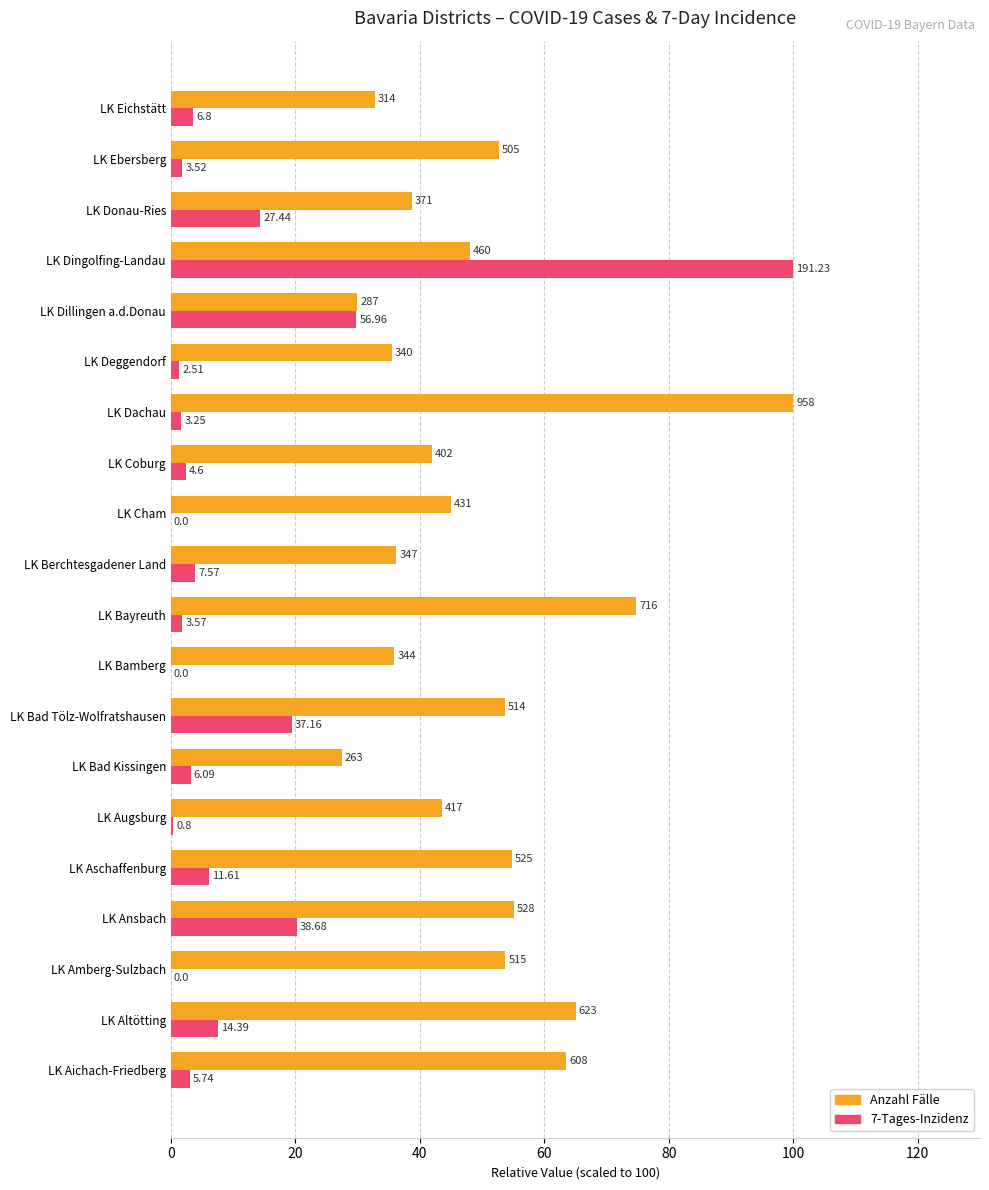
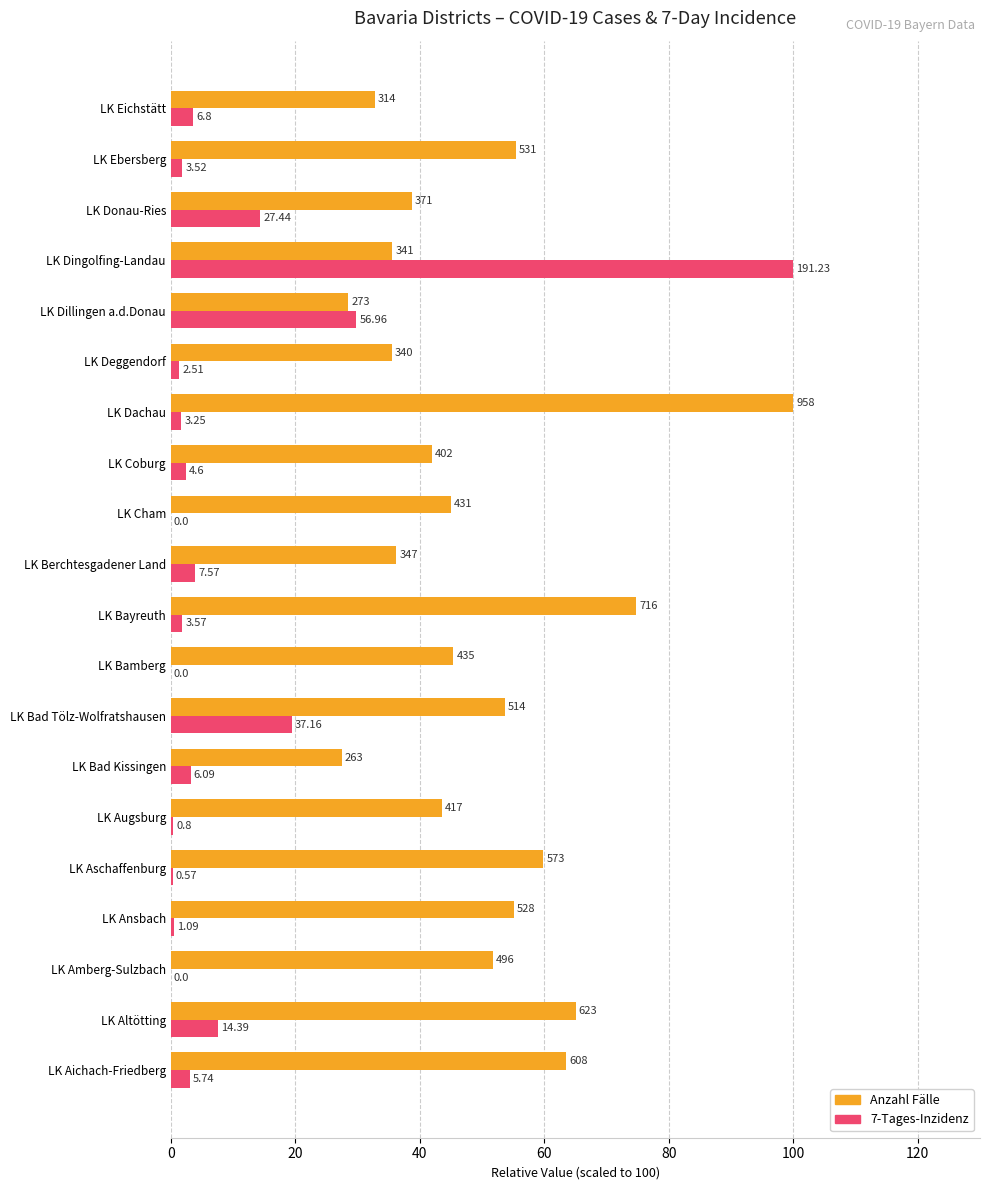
Anzahl Fälle, LK Ebersberg: 505 -> 531
Anzahl Fälle, LK Dingolfing-Landau: 460 -> 341
Anzahl Fälle, LK Dillingen a.d.Donau: 287 -> 273
Anzahl Fälle, LK Bamberg: 344 -> 435
Anzahl Fälle, LK Aschaffenburg: 525 -> 573
7-Tages-Inzidenz, LK Aschaffenburg: 11.61 -> 0.57
7-Tages-Inzidenz, LK Ansbach: 38.68 -> 1.09
Anzahl Fälle, LK Amberg-Sulzbach: 515 -> 496
